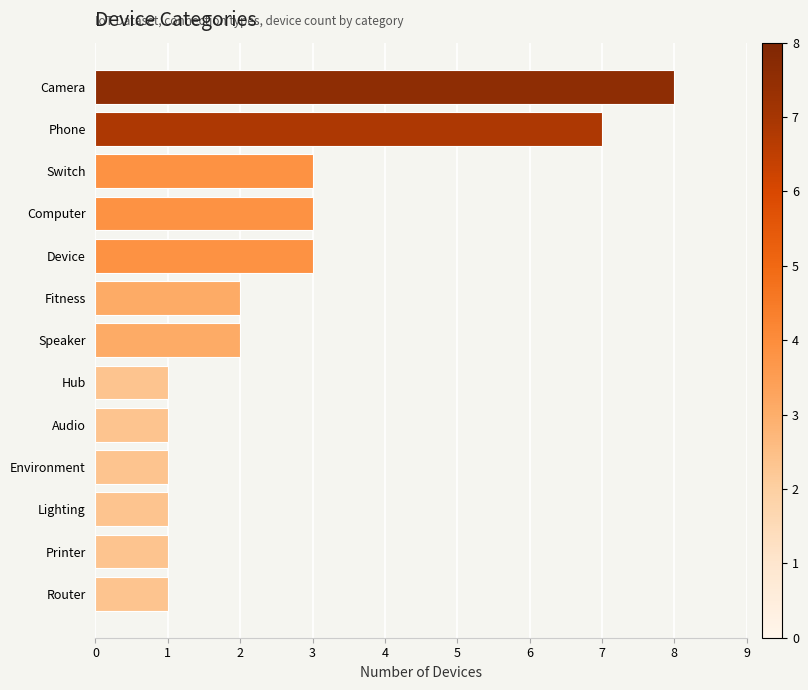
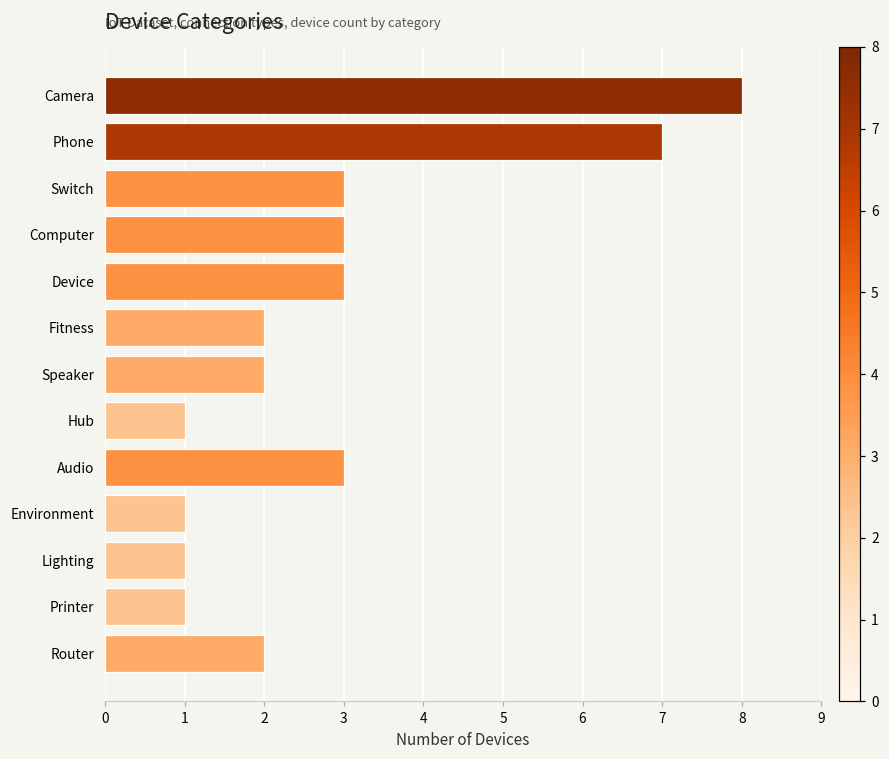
Audio: 1 -> 3
Router: 1 -> 2
